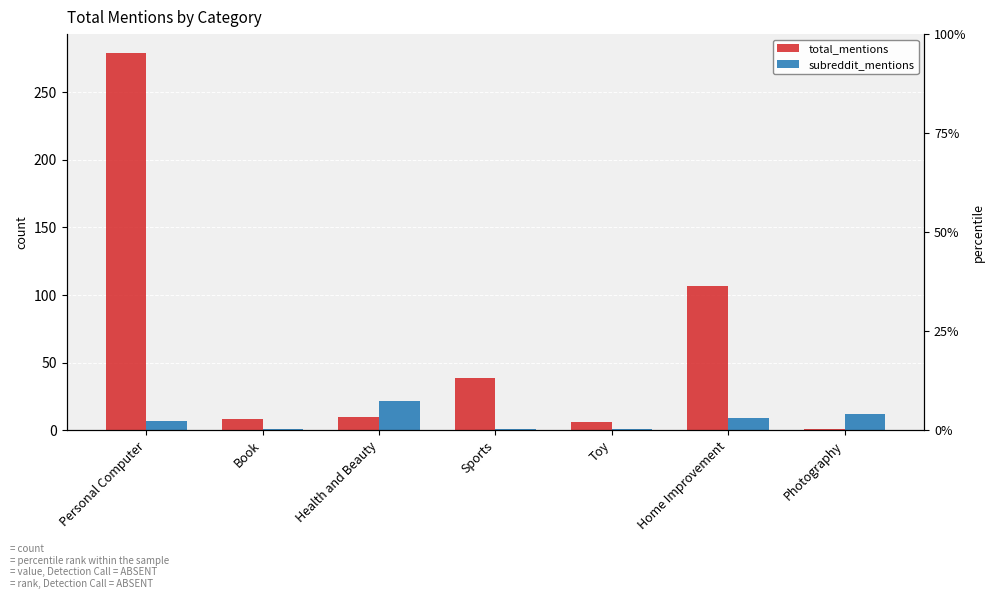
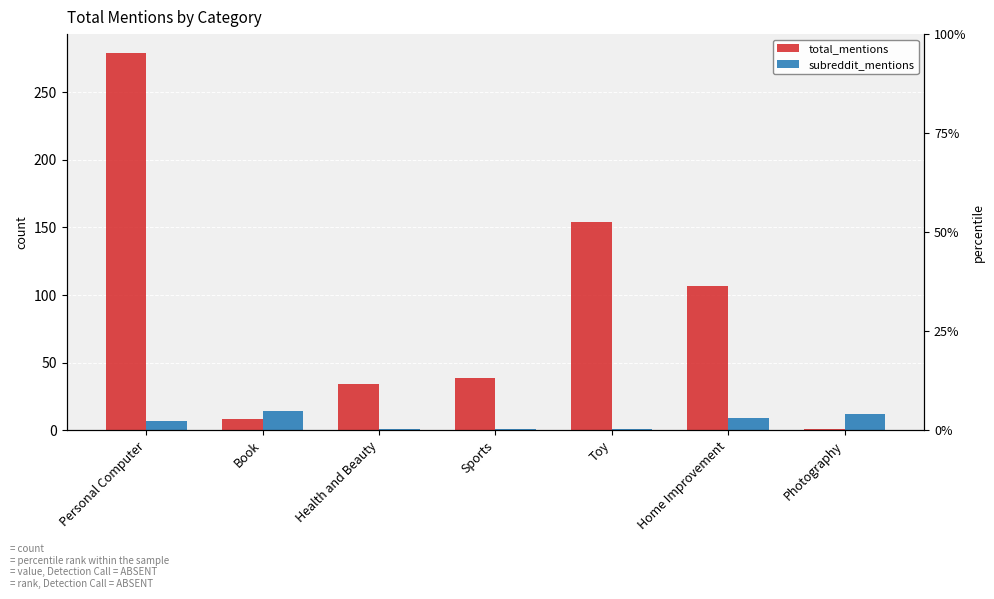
subreddit_mentions, Book: 1 -> 14
total_mentions, Health and Beauty: 10 -> 34
subreddit_mentions, Health and Beauty: 22 -> 1
total_mentions, Toy: 6 -> 154
